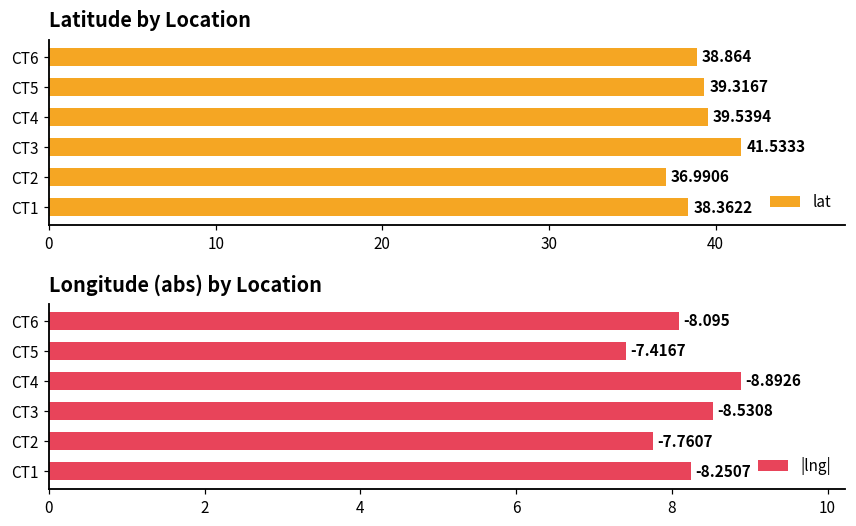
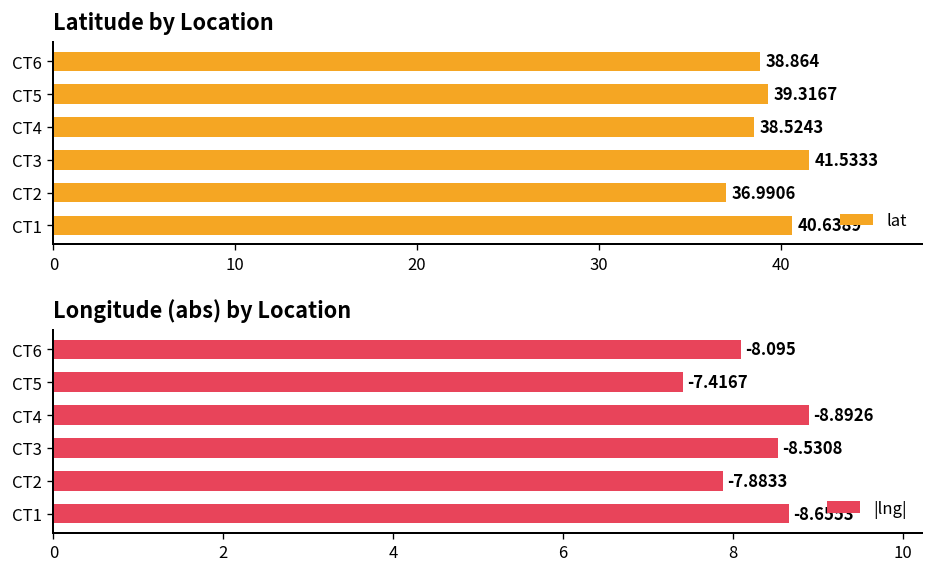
Latitude by Location, CT4: 39.5394 -> 38.5243
Latitude by Location, CT1: 38.3622 -> 40.6389
Longitude (abs) by Location, CT2: -7.7607 -> -7.8833
Longitude (abs) by Location, CT1: -8.2507 -> -8.6553
